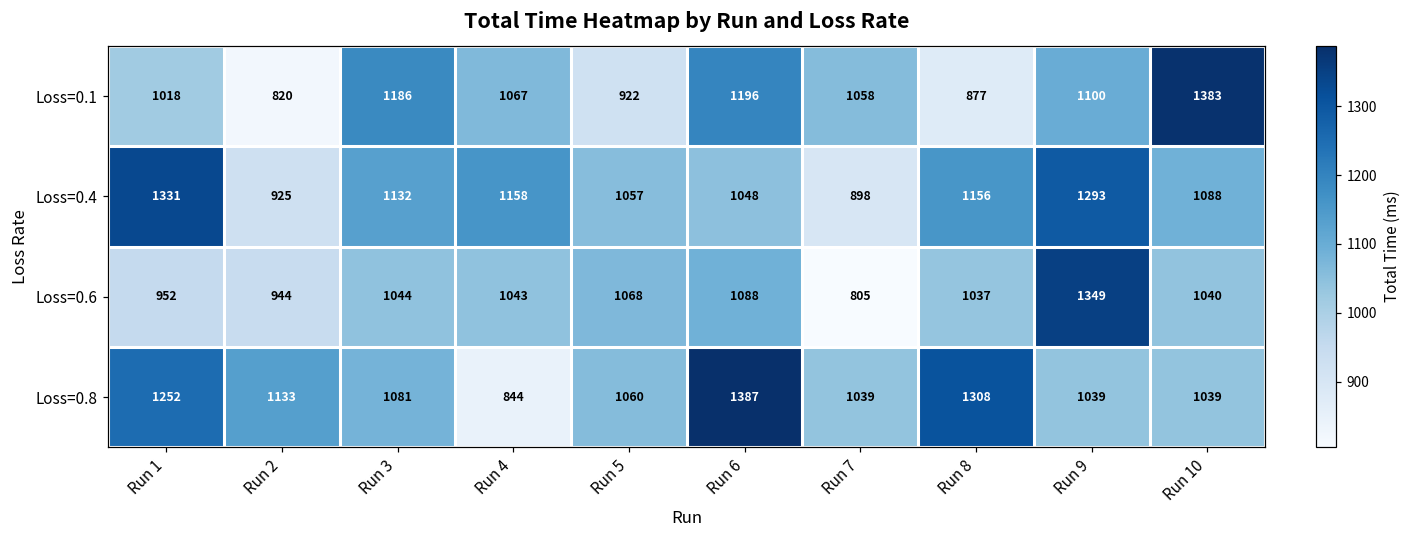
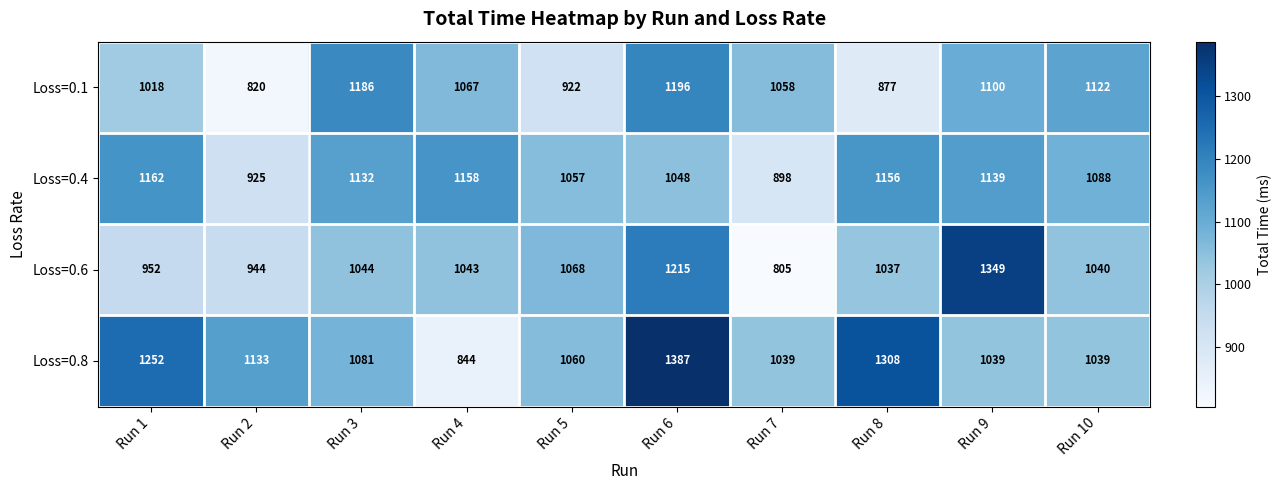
Loss=0.1, Run 10: 1383 -> 1122
Loss=0.4, Run 1: 1331 -> 1162
Loss=0.4, Run 9: 1293 -> 1139
Loss=0.6, Run 6: 1088 -> 1215
